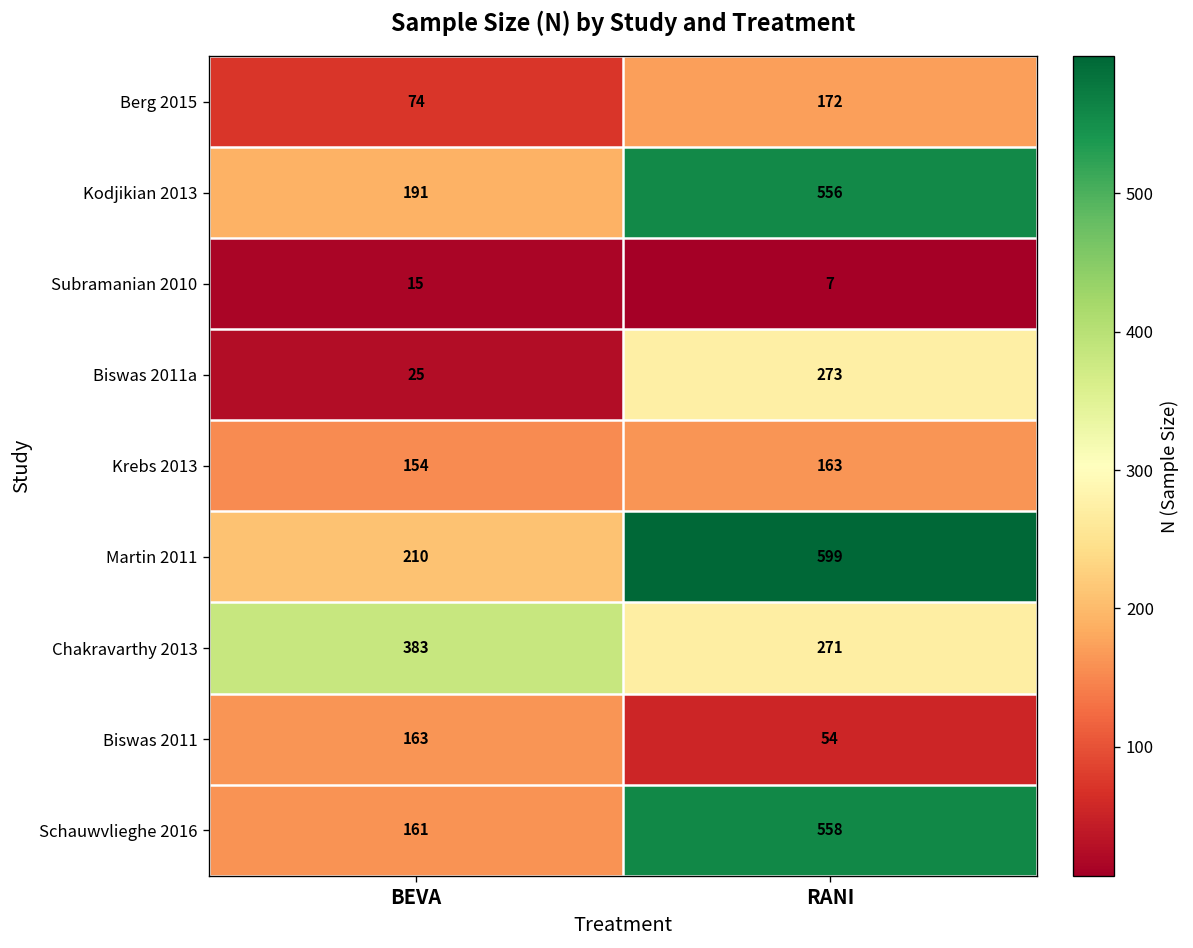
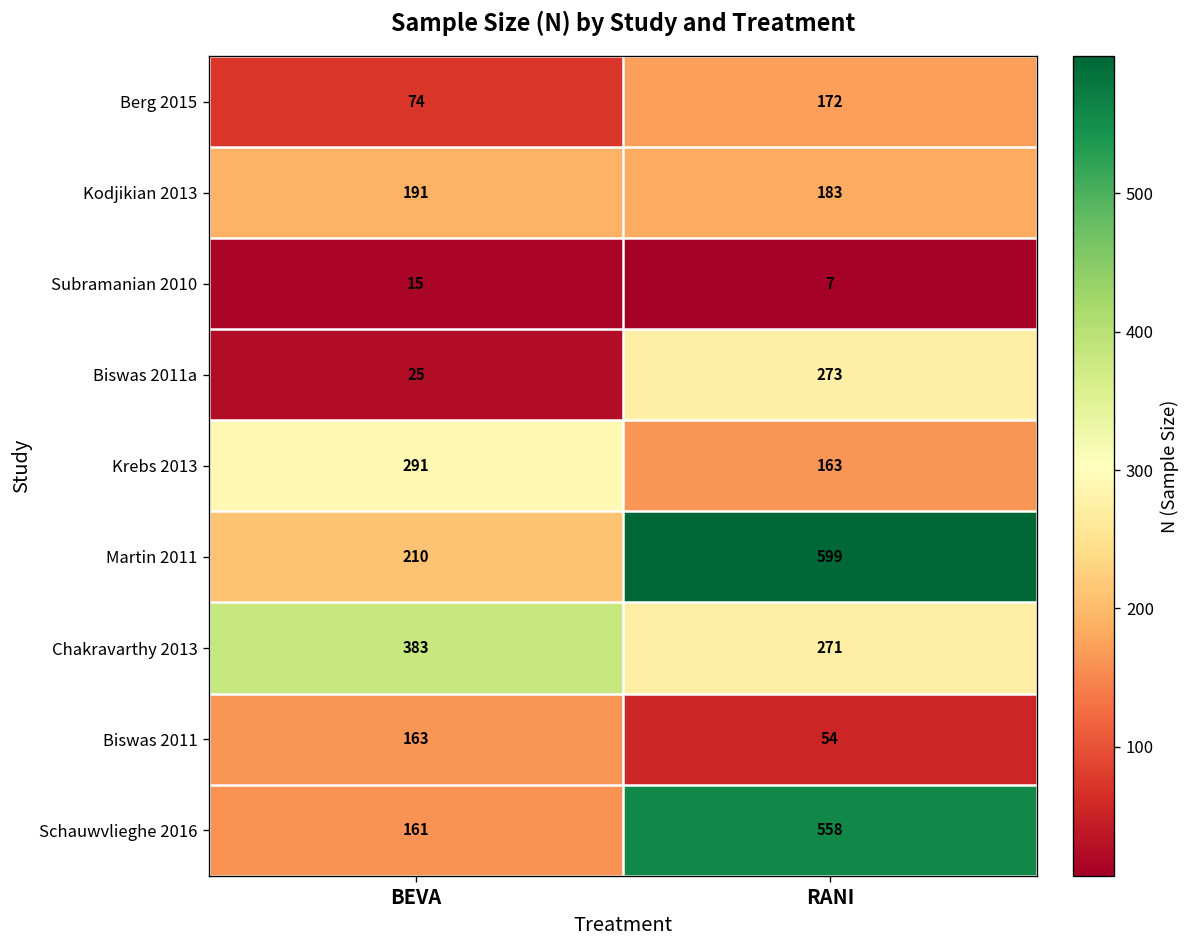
Kodjikian 2013, RANI: 556 -> 183
Krebs 2013, BEVA: 154 -> 291
